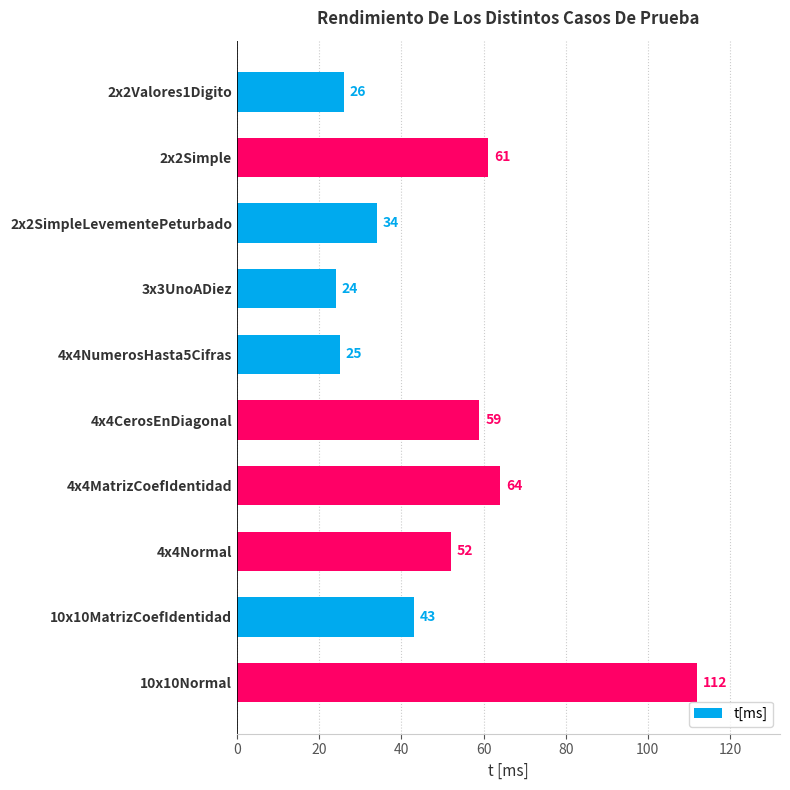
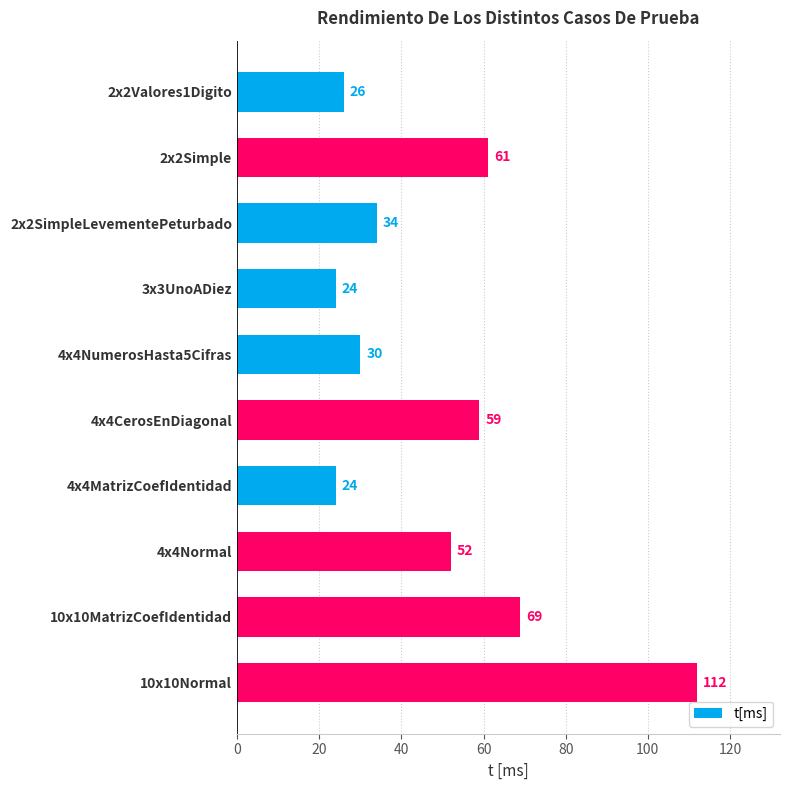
4x4NumerosHasta5Cifras: 25 -> 30
4x4MatrizCoefIdentidad: 64 -> 24
10x10MatrizCoefIdentidad: 43 -> 69
